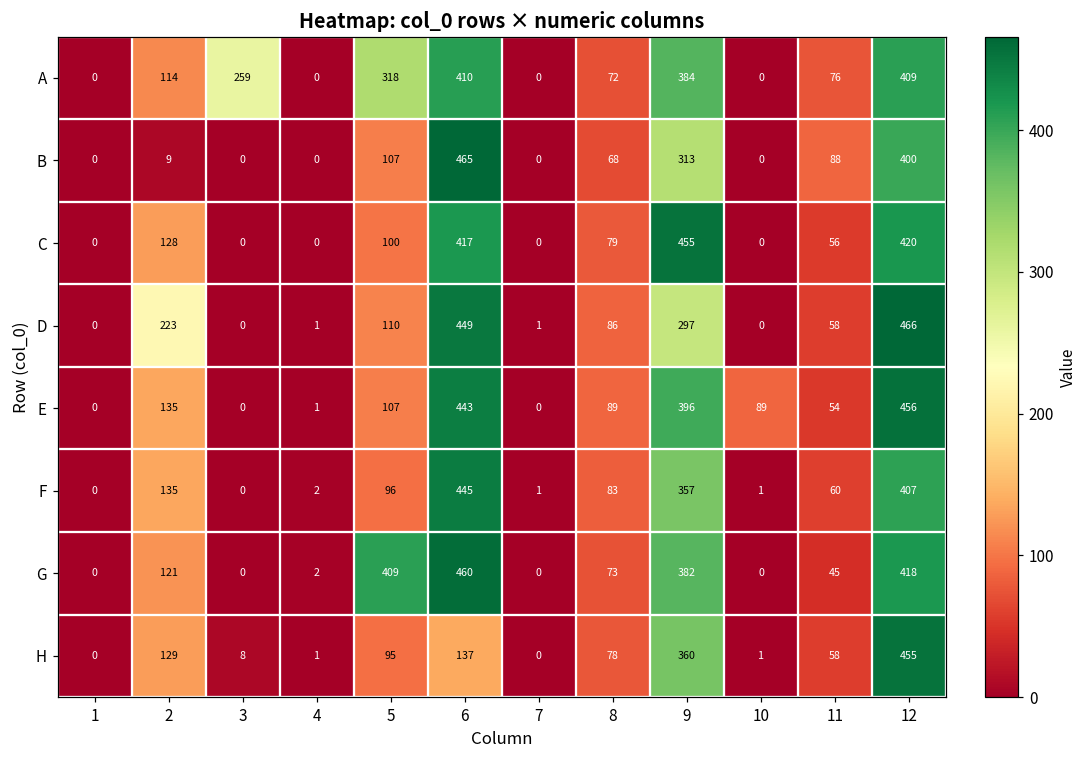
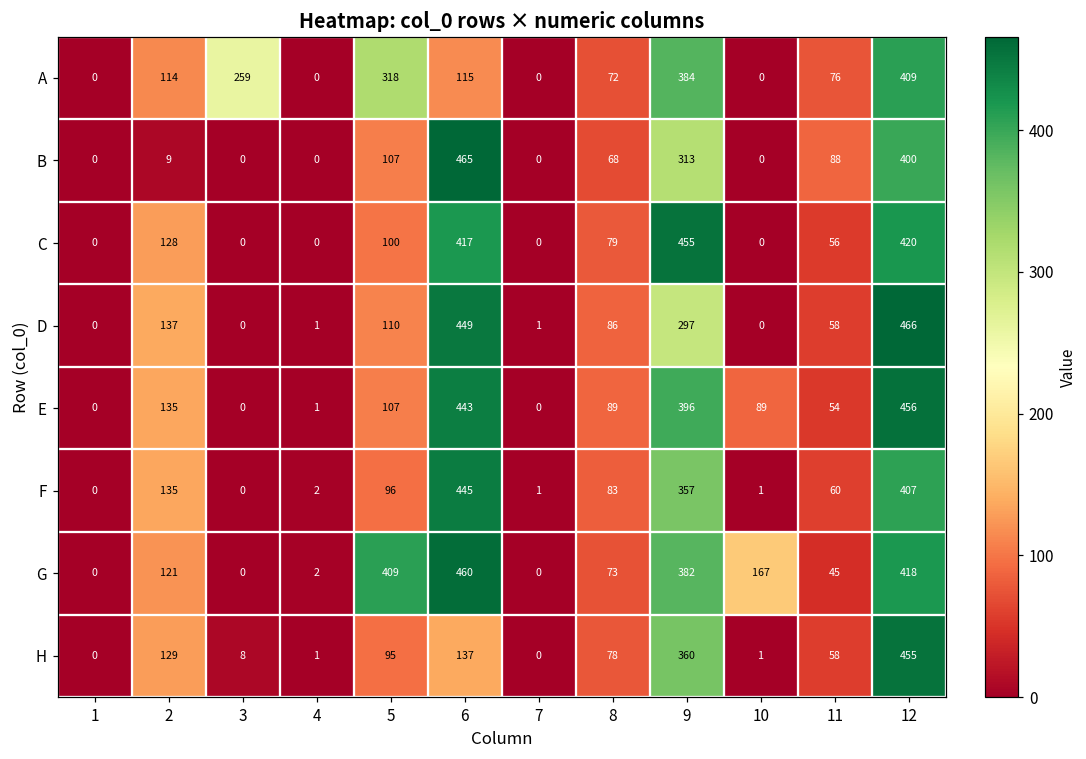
A, 6: 410 -> 115
D, 2: 223 -> 137
G, 10: 0 -> 167
